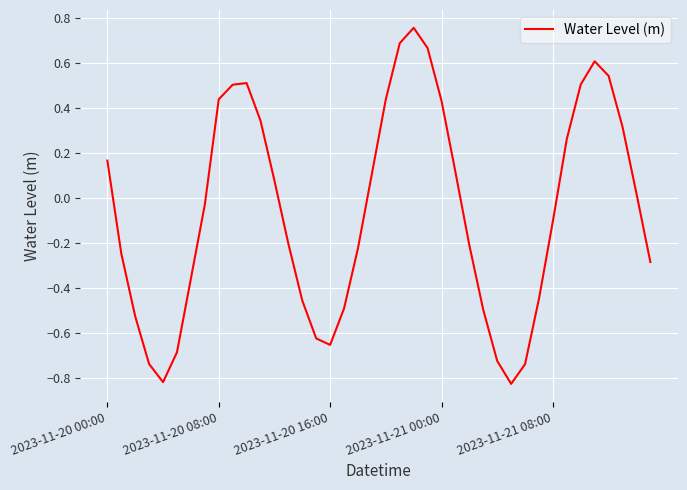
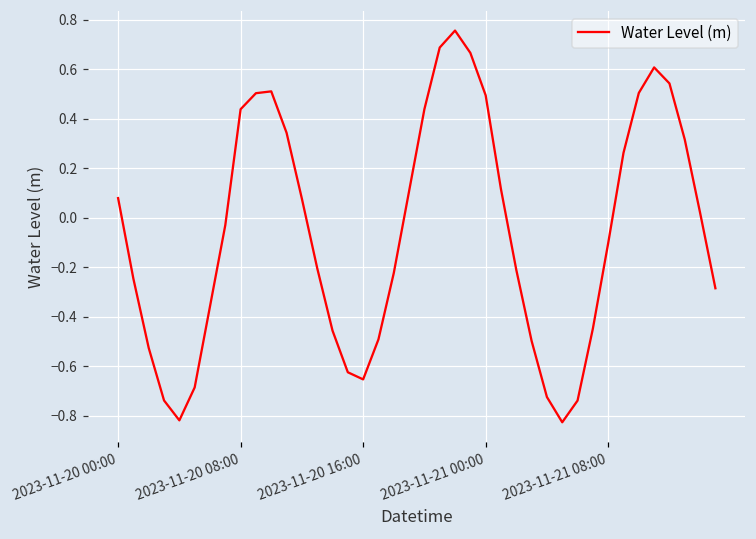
2023-11-20 00:00: 0.17 -> 0.08
2023-11-21 00:00: 0.43 -> 0.49
